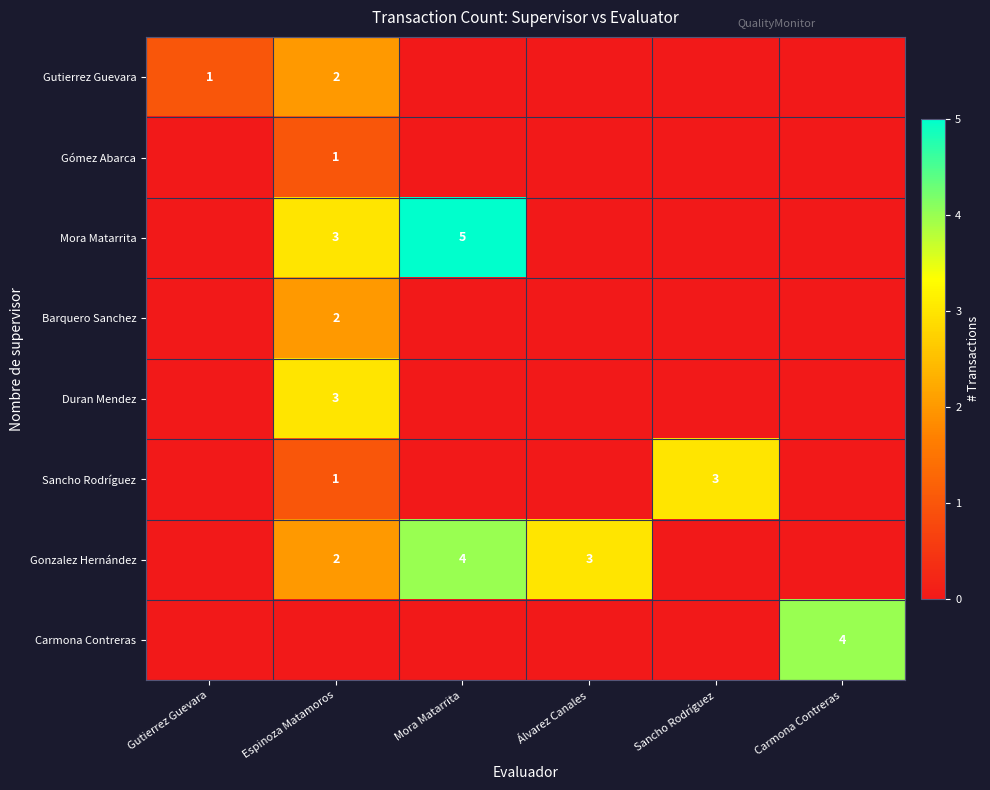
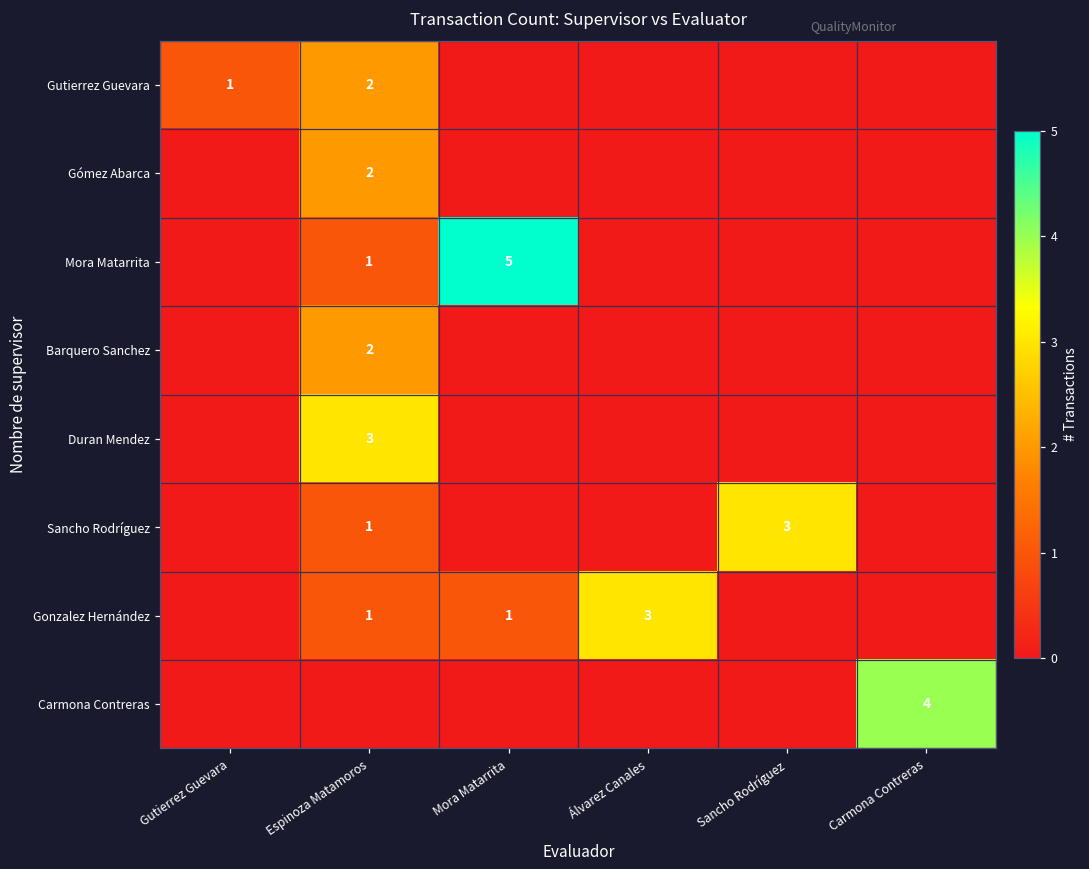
Gómez Abarca, Espinoza Matamoros: 1 -> 2
Mora Matarrita, Espinoza Matamoros: 3 -> 1
Gonzalez Hernández, Espinoza Matamoros: 2 -> 1
Gonzalez Hernández, Mora Matarrita: 4 -> 1
